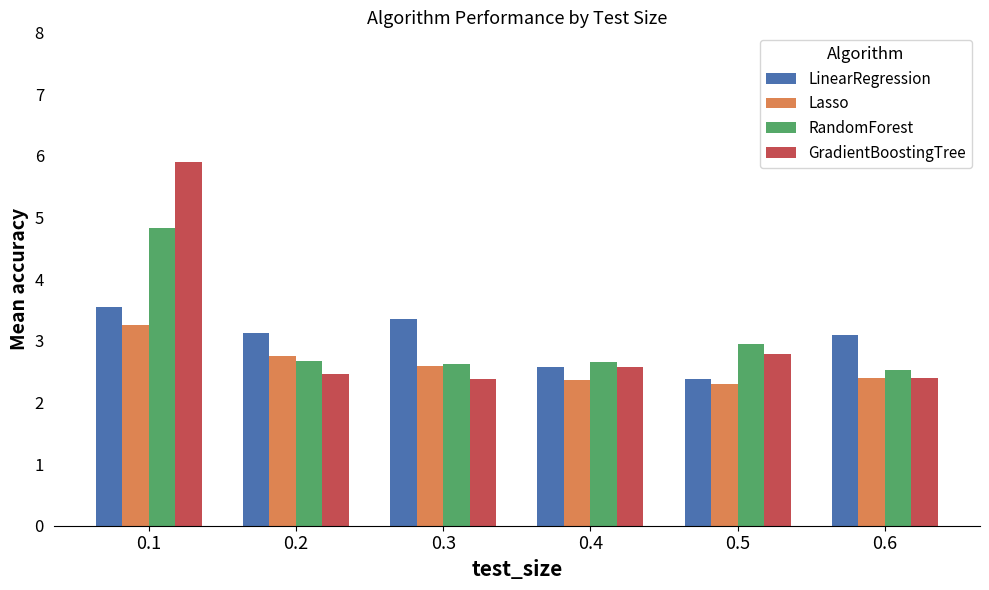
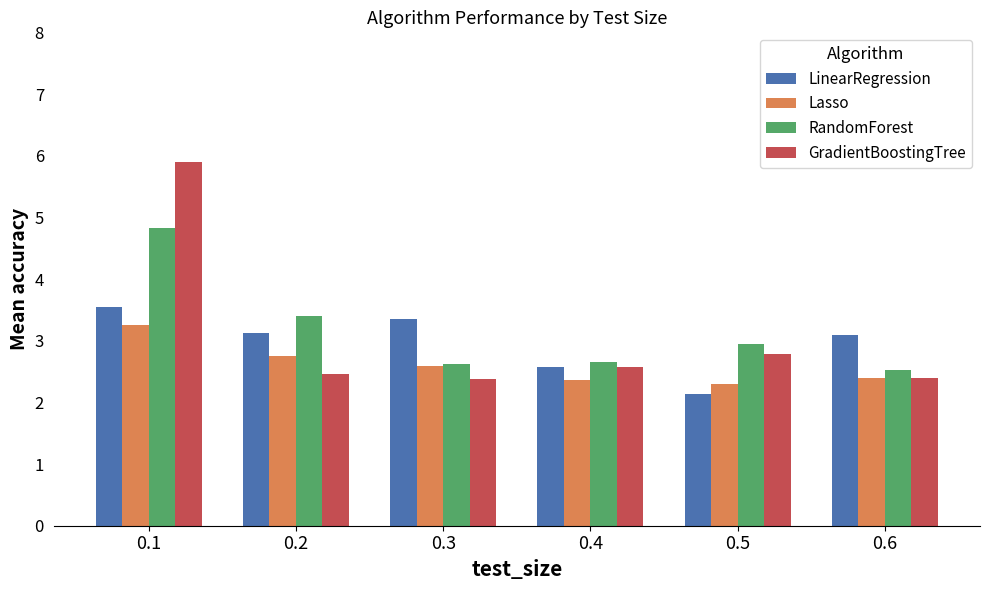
RandomForest, 0.2: 2.7 -> 3.4
LinearRegression, 0.5: 2.4 -> 2.1
